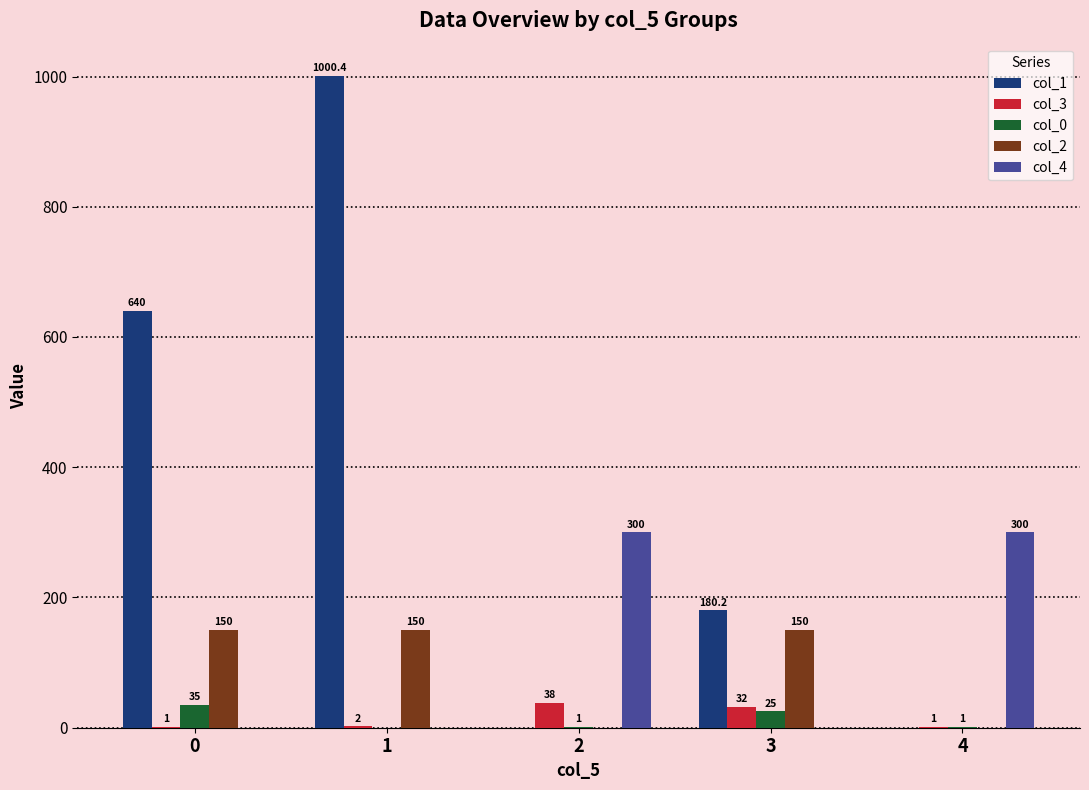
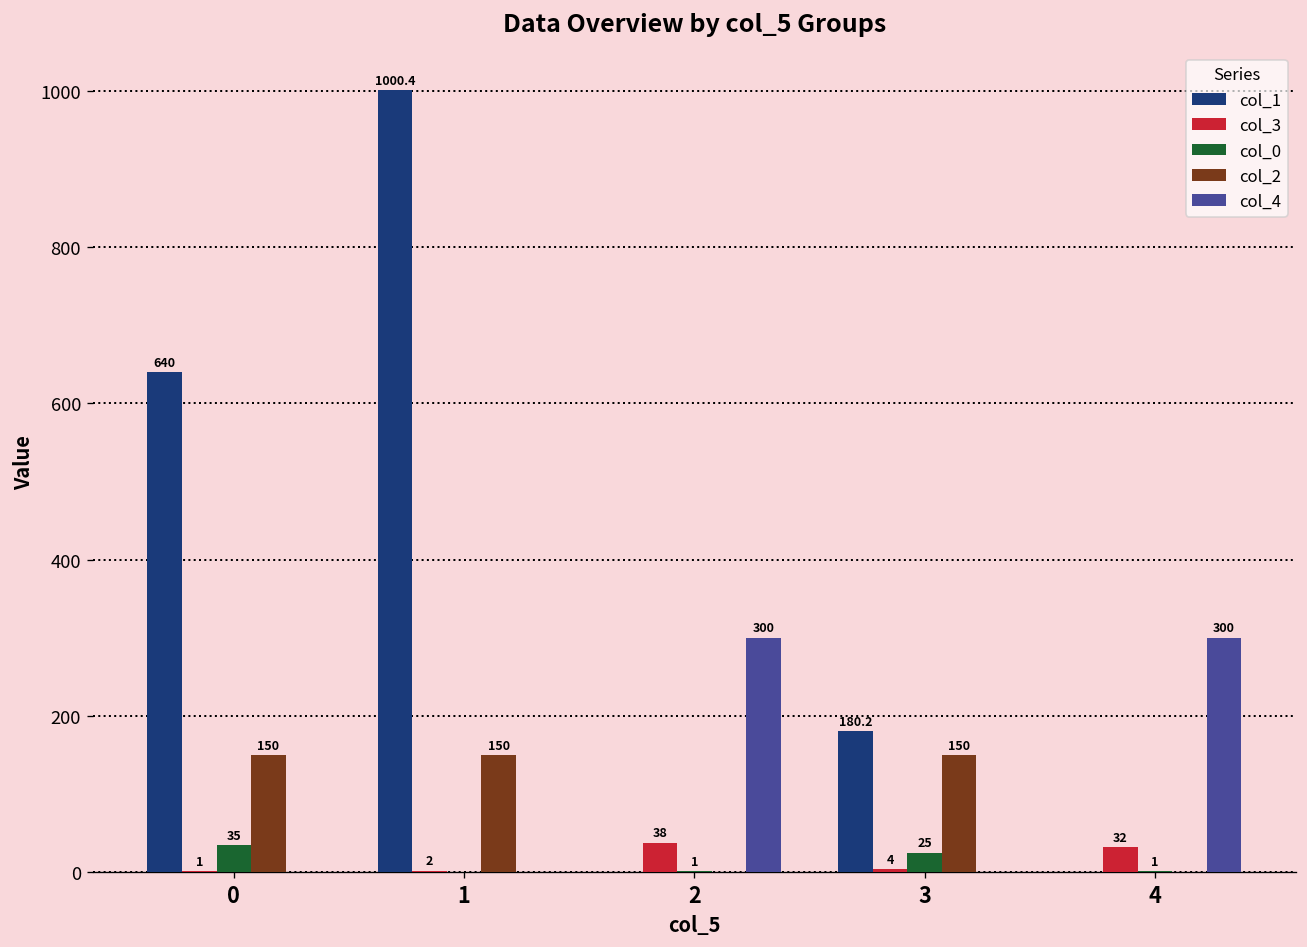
col_3, 3: 32 -> 4
col_3, 4: 1 -> 32
